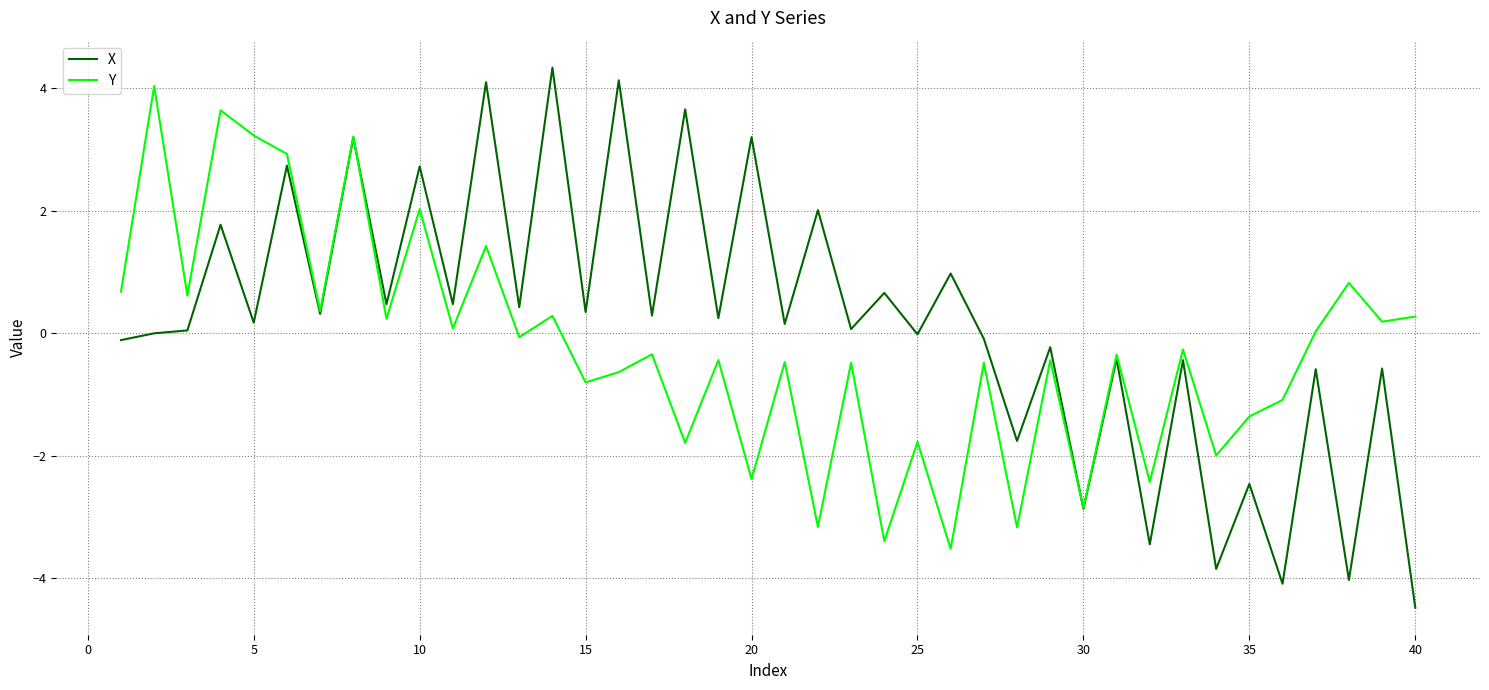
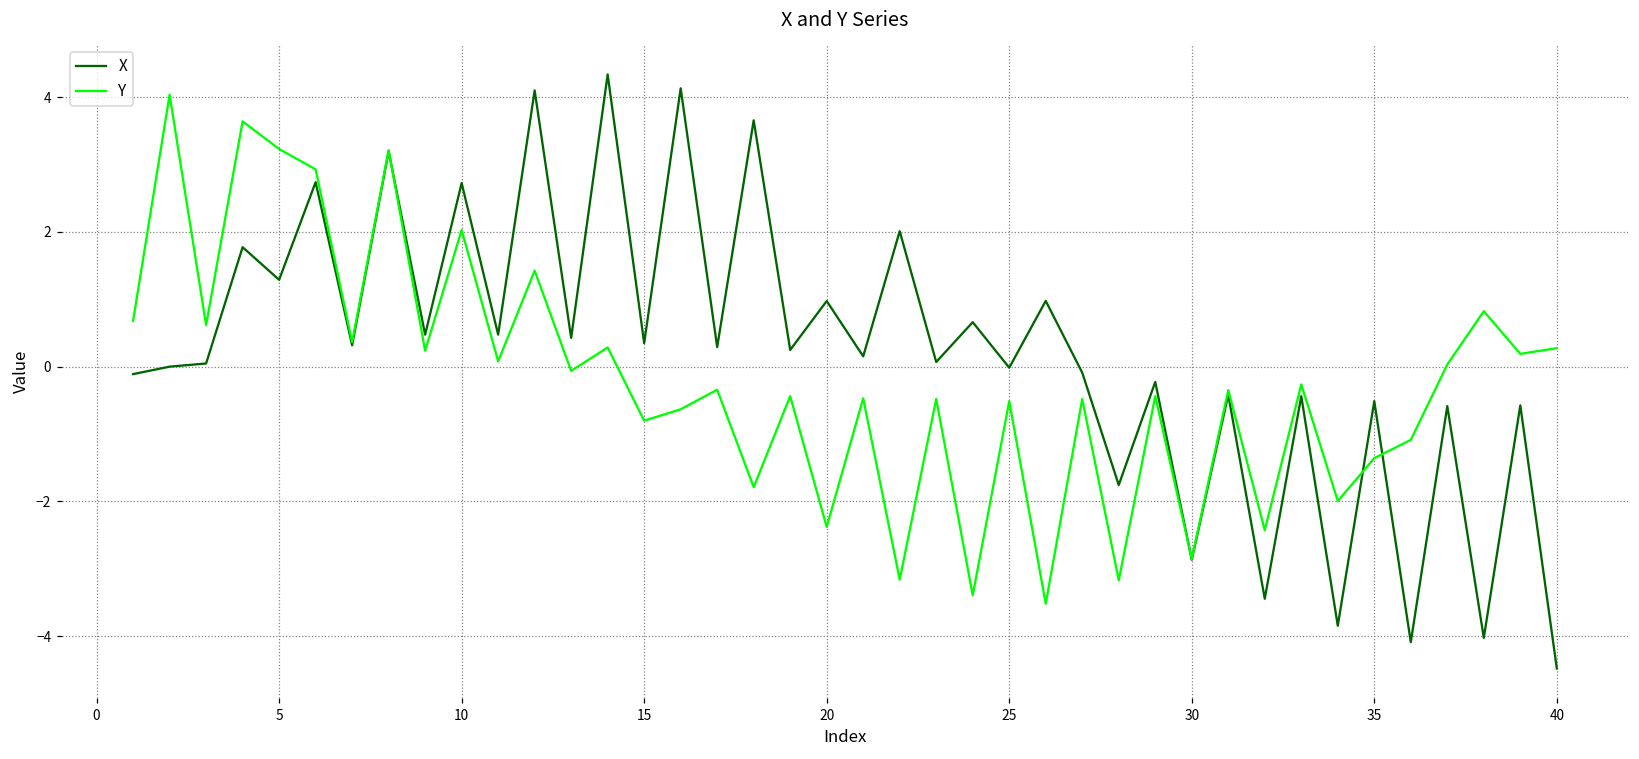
X, 5: 0.2 -> 1.3
X, 20: 3.2 -> 1.0
Y, 25: -1.8 -> -0.5
X, 35: -2.5 -> -0.5
